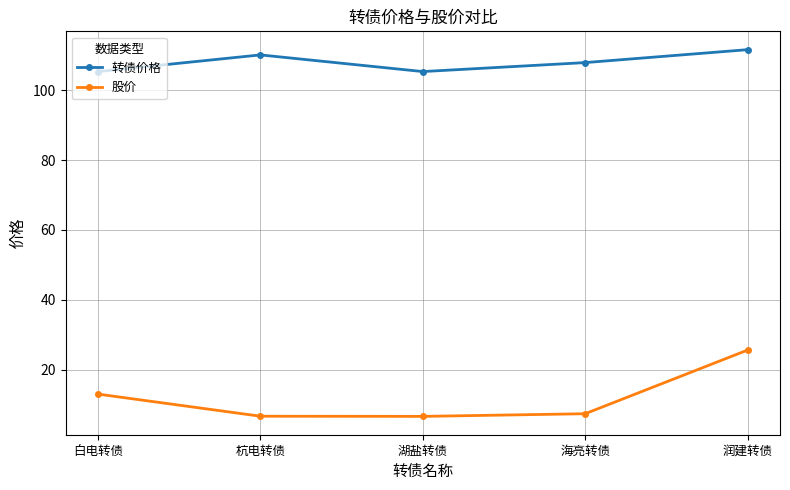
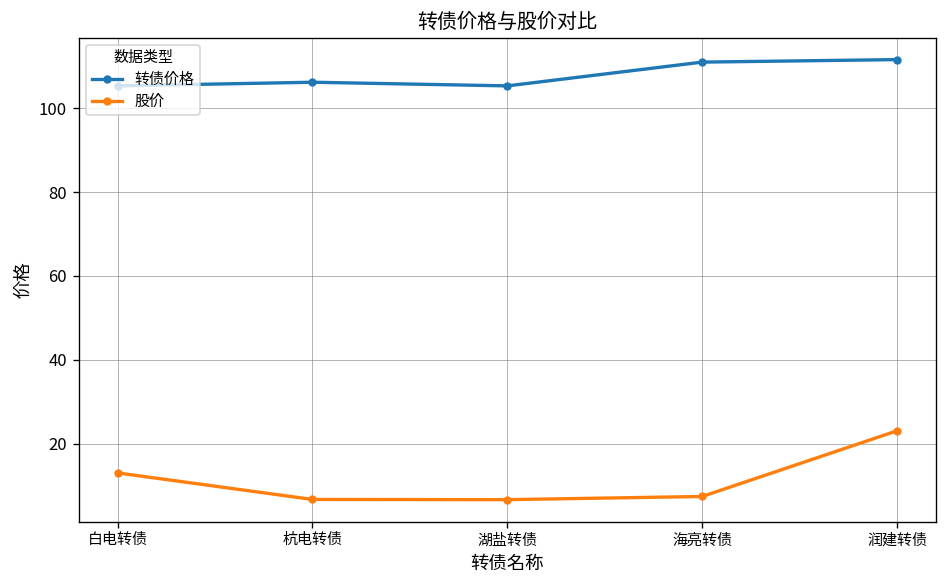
转债价格, 杭电转债: 110 -> 106
转债价格, 海亮转债: 108 -> 111
股价, 润建转债: 26 -> 23
